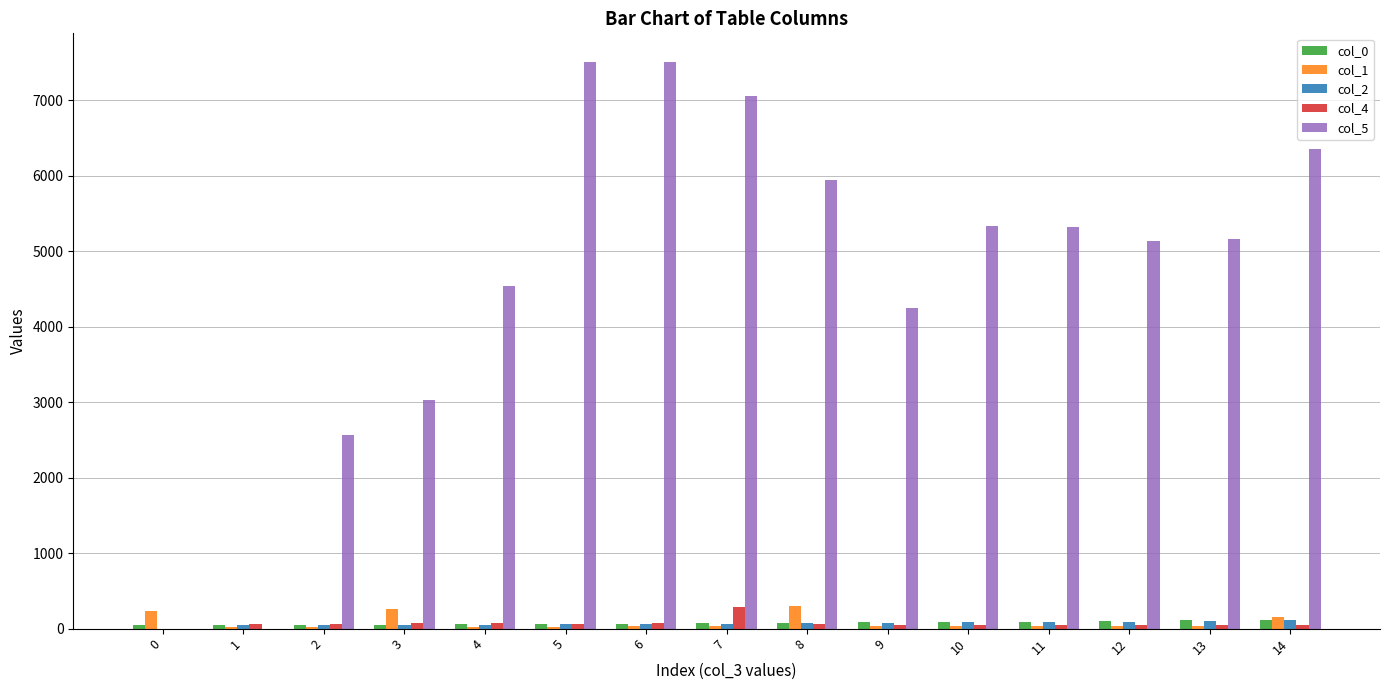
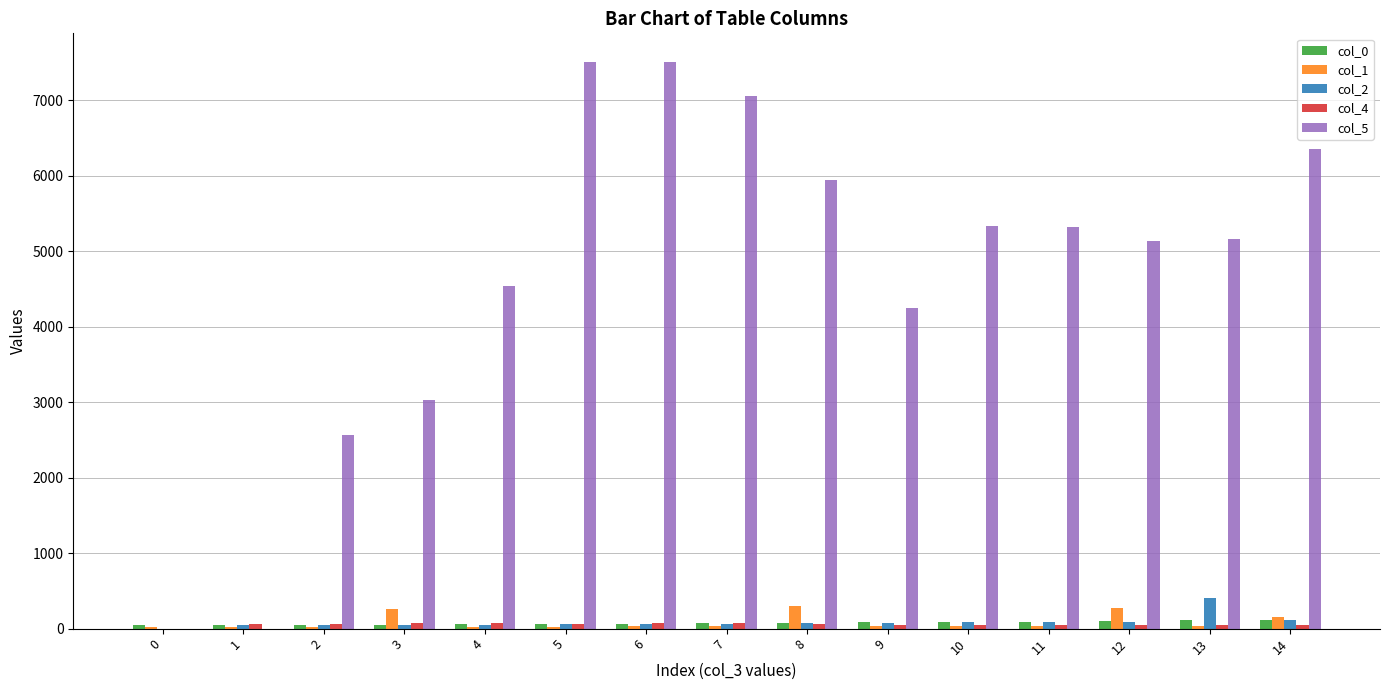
col_1, 0: 200 -> 0
col_4, 7: 300 -> 100
col_1, 12: 0 -> 300
col_2, 13: 100 -> 400
